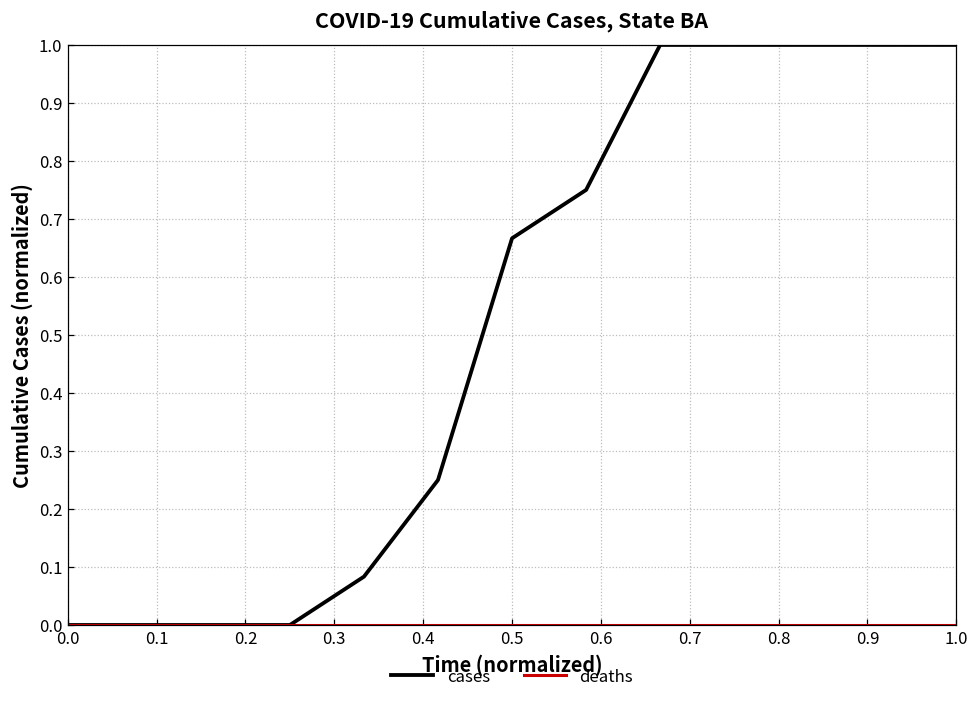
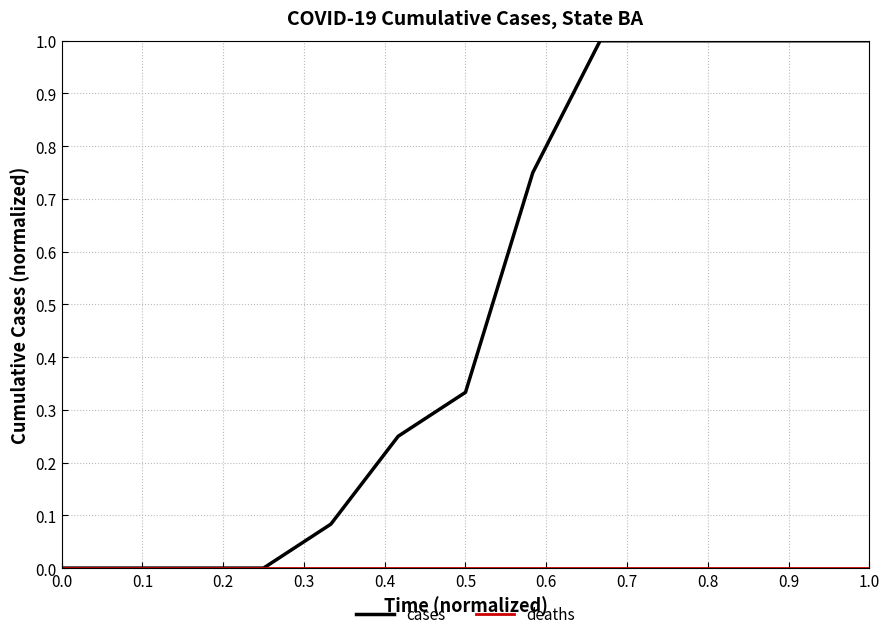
cases, 0.5: 0.67 -> 0.33
